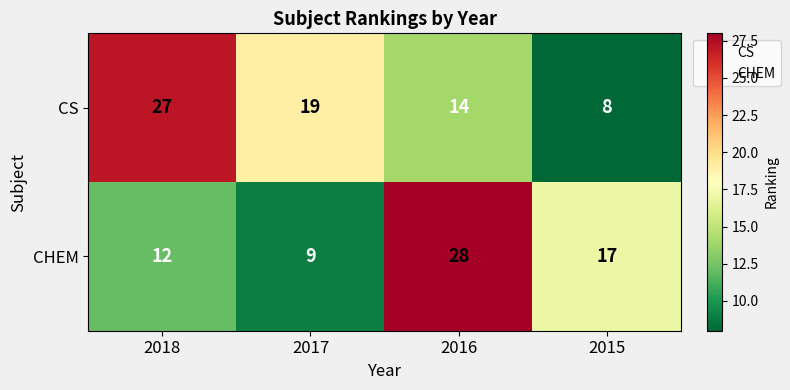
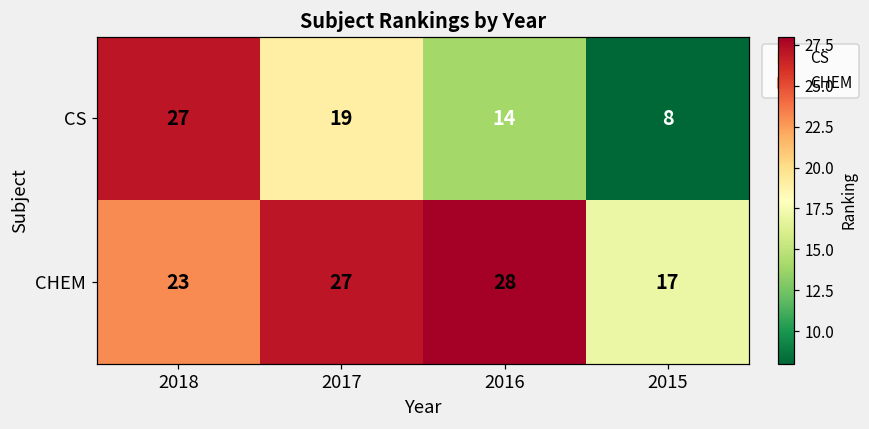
CHEM, 2018: 12 -> 23
CHEM, 2017: 9 -> 27
